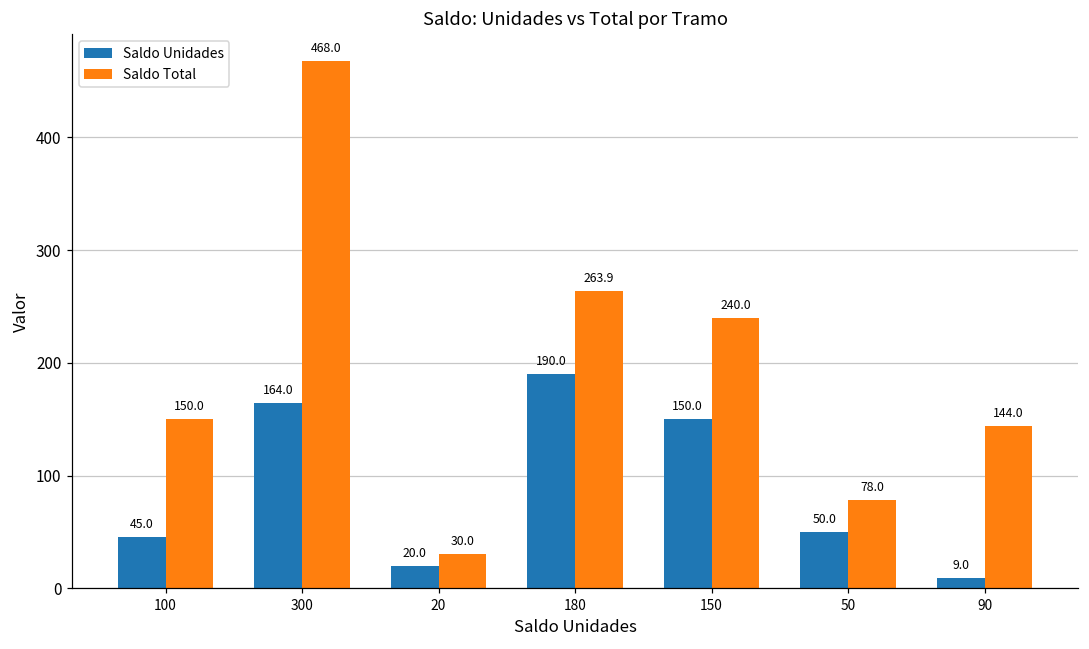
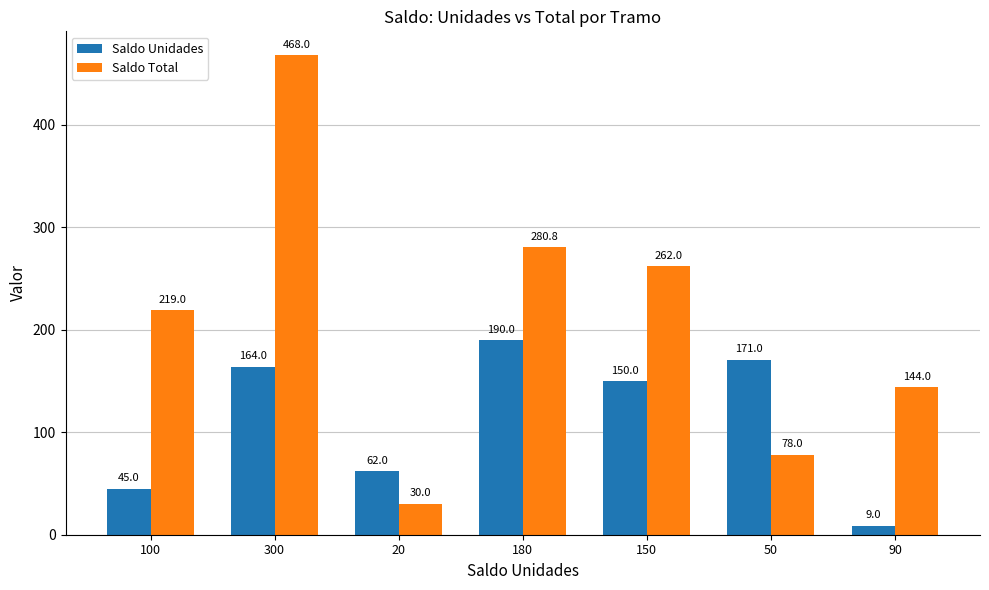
Saldo Total, 100: 150.0 -> 219.0
Saldo Unidades, 20: 20.0 -> 62.0
Saldo Total, 180: 263.9 -> 280.8
Saldo Total, 150: 240.0 -> 262.0
Saldo Unidades, 50: 50.0 -> 171.0
